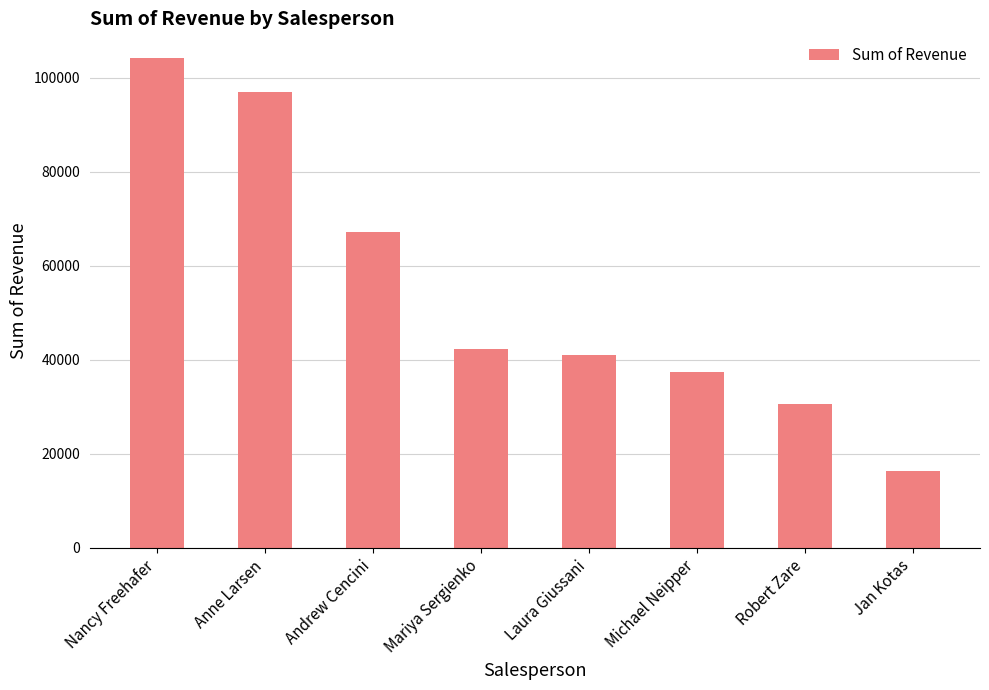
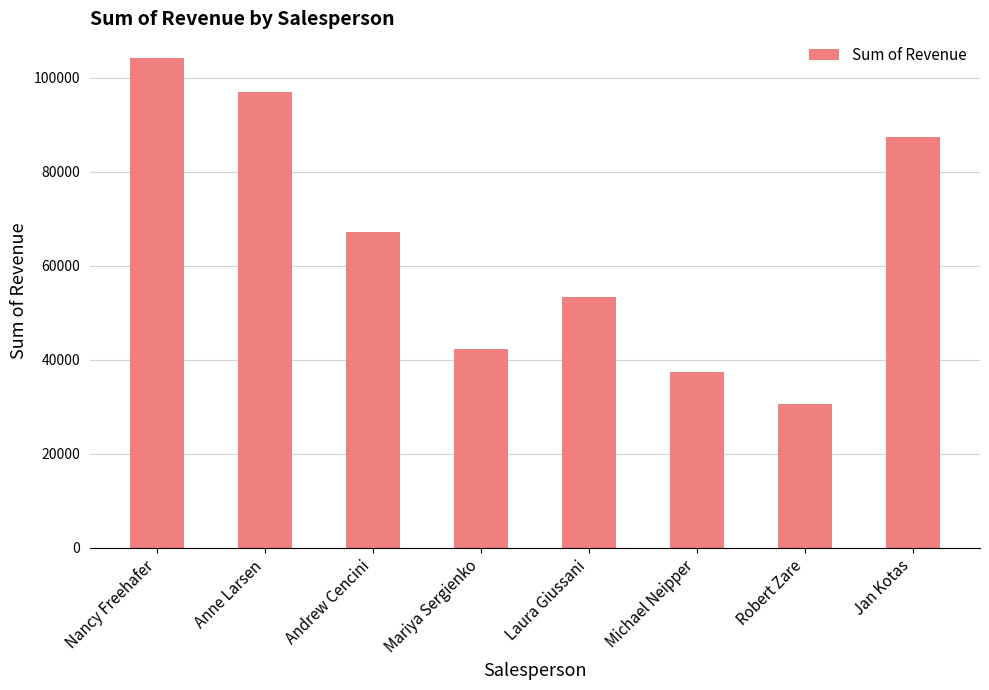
Laura Giussani: 41000 -> 53000
Jan Kotas: 16000 -> 87000
